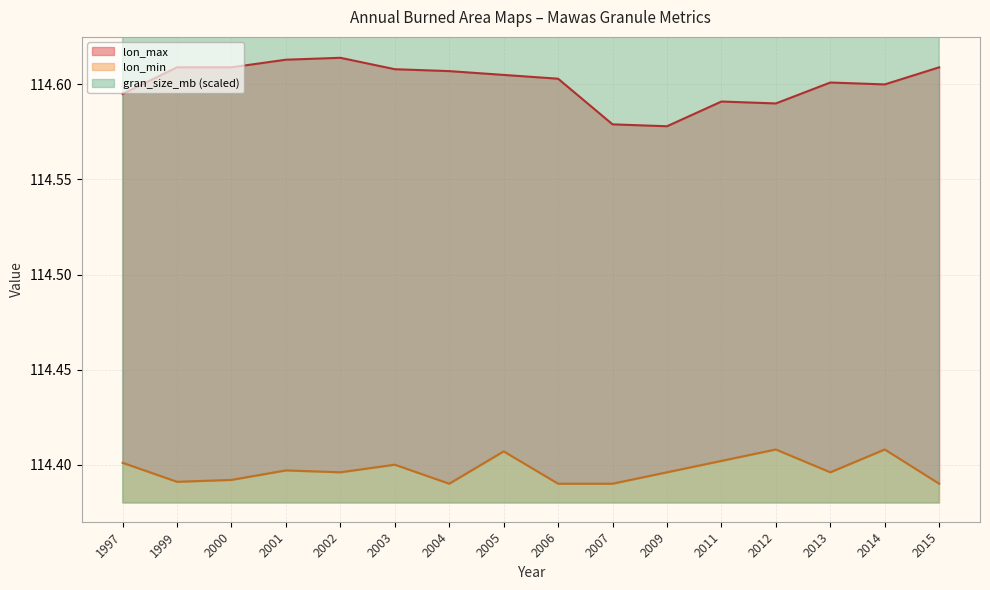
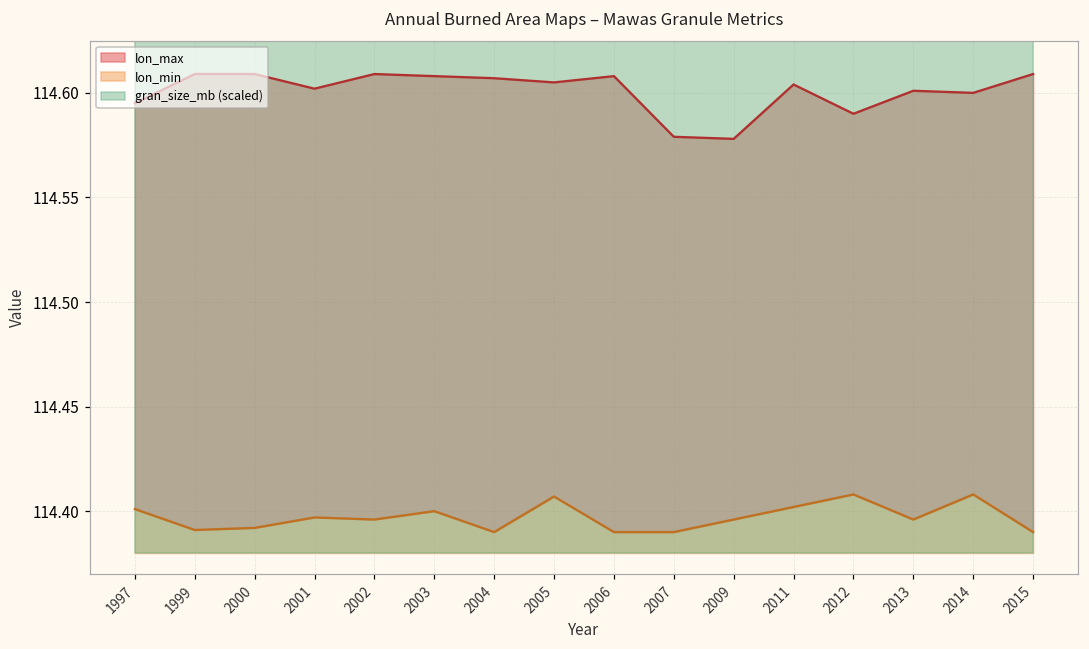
lon_max, 2001: 114.613 -> 114.602
lon_max, 2002: 114.614 -> 114.609
lon_max, 2006: 114.603 -> 114.608
lon_max, 2011: 114.591 -> 114.604
